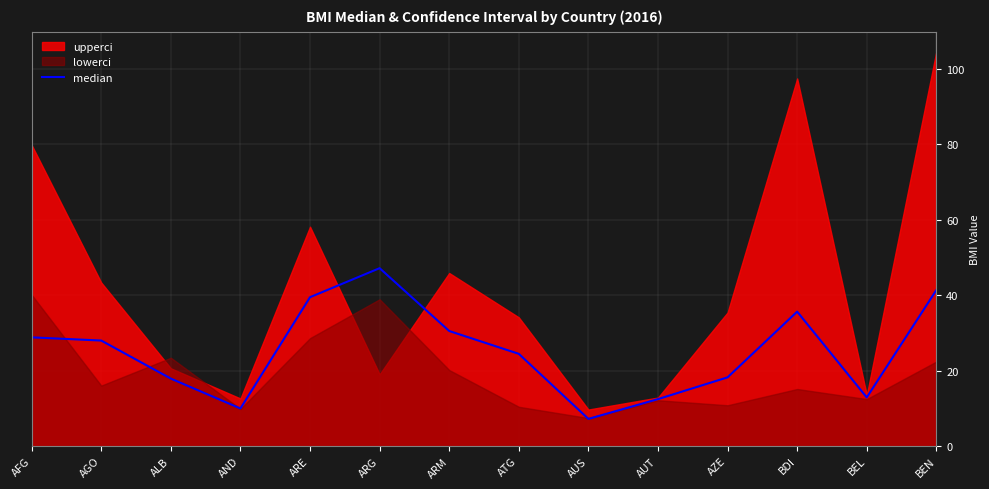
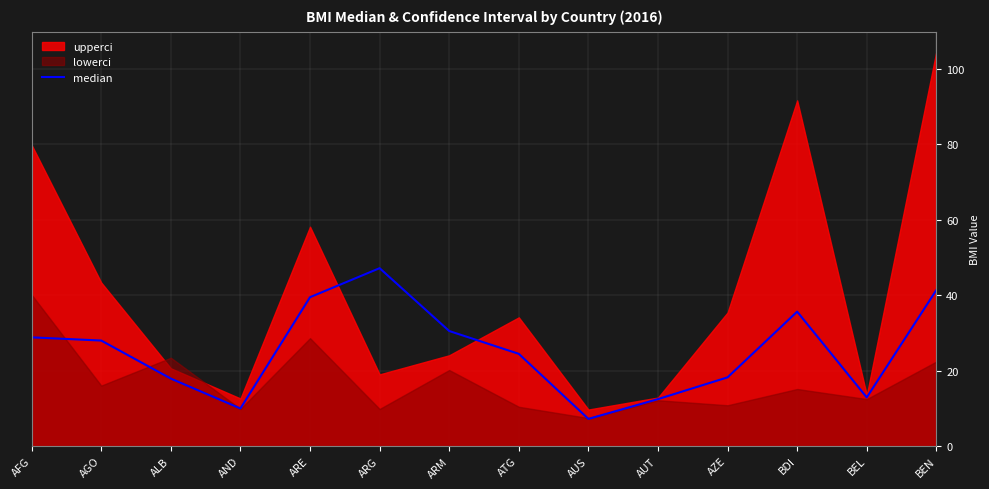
lowerci, ARG: 39 -> 10
upperci, ARM: 46 -> 24
upperci, BDI: 97 -> 92
